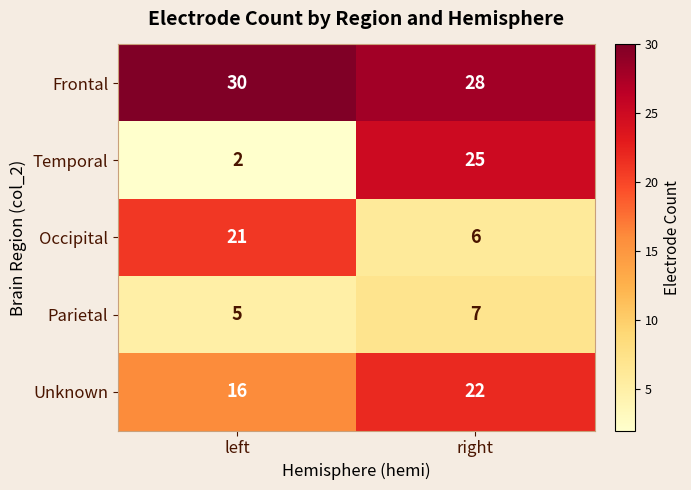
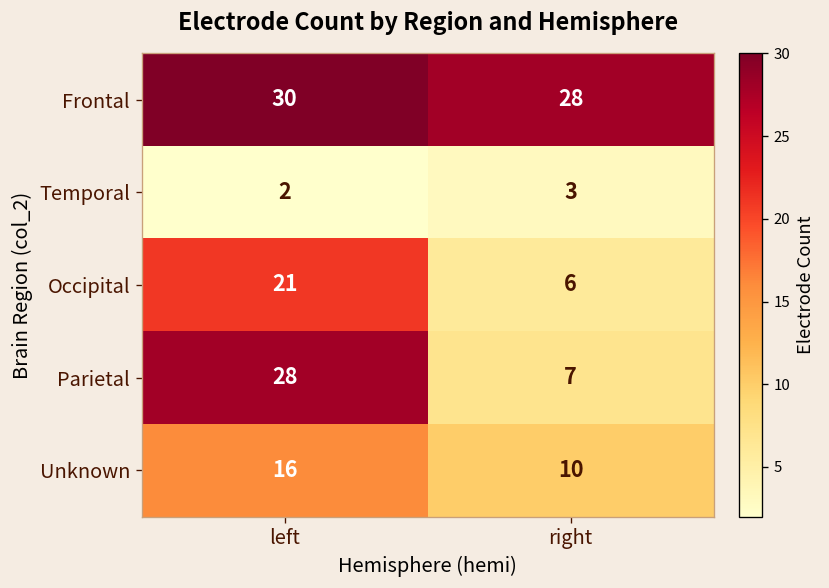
Temporal, right: 25 -> 3
Parietal, left: 5 -> 28
Unknown, right: 22 -> 10
